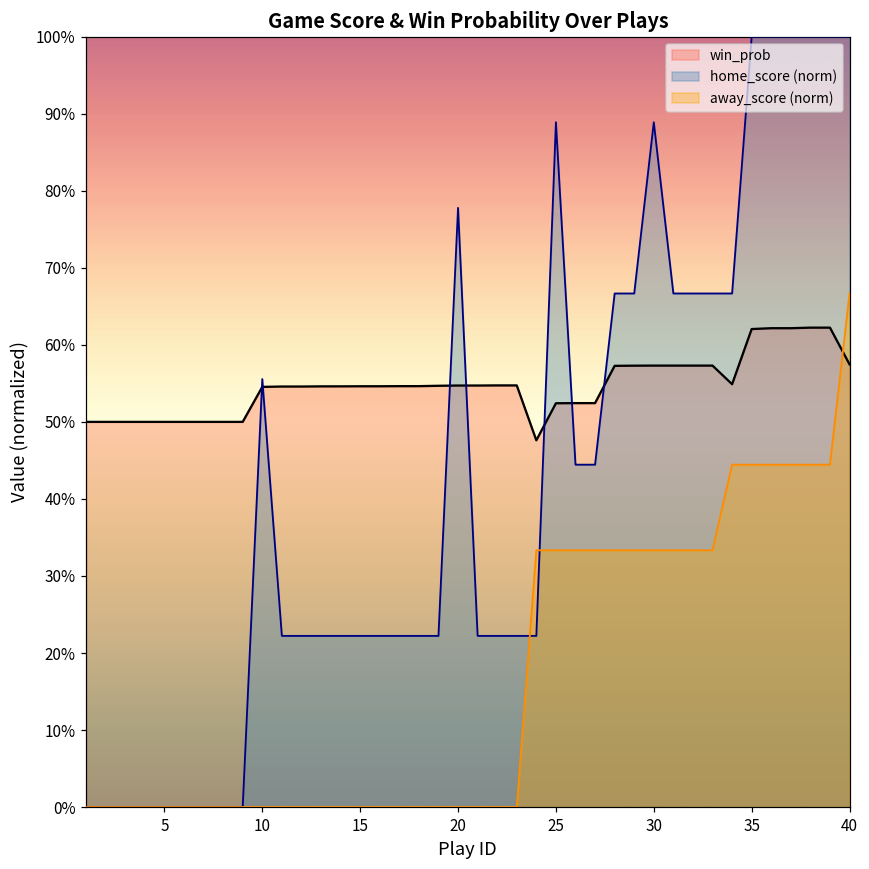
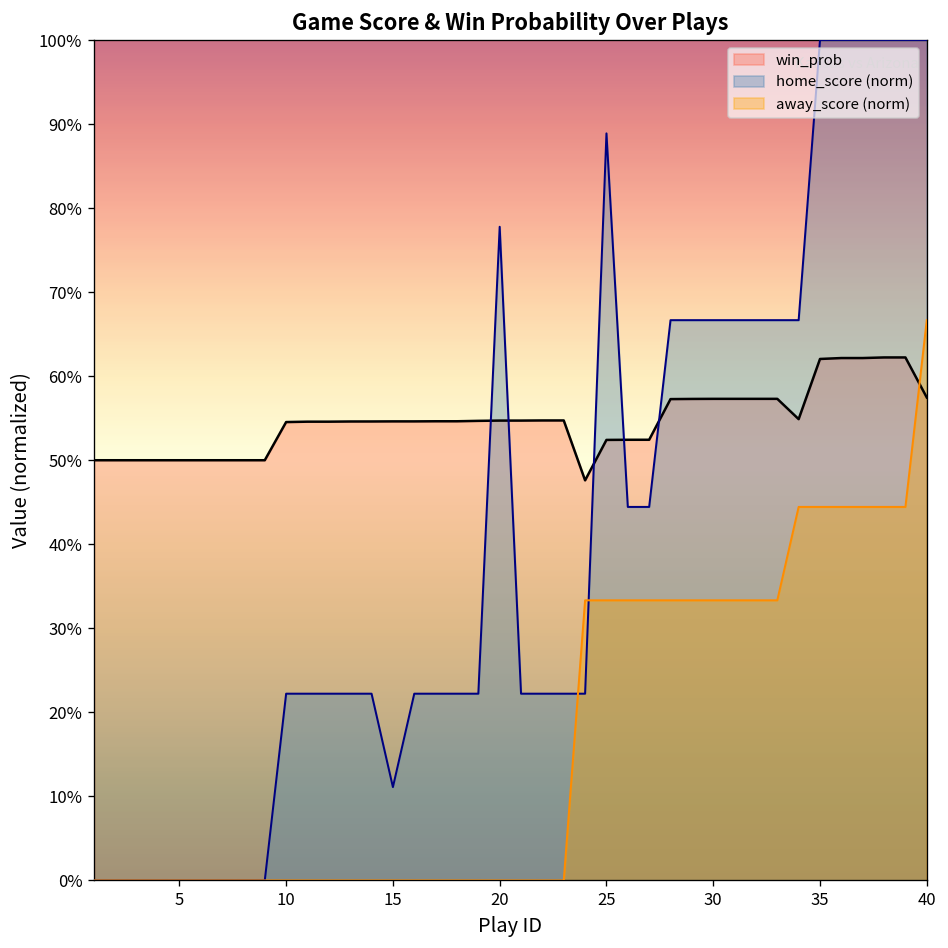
home_score (norm), 10: 56% -> 22%
home_score (norm), 15: 22% -> 11%
home_score (norm), 30: 89% -> 67%
